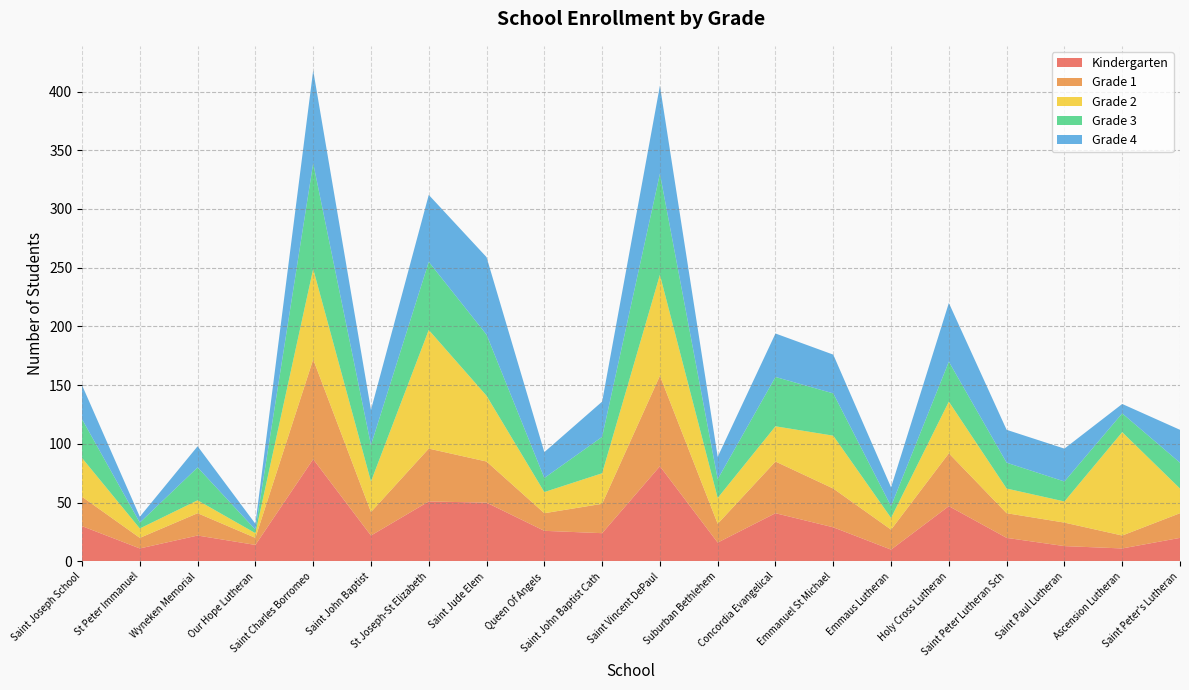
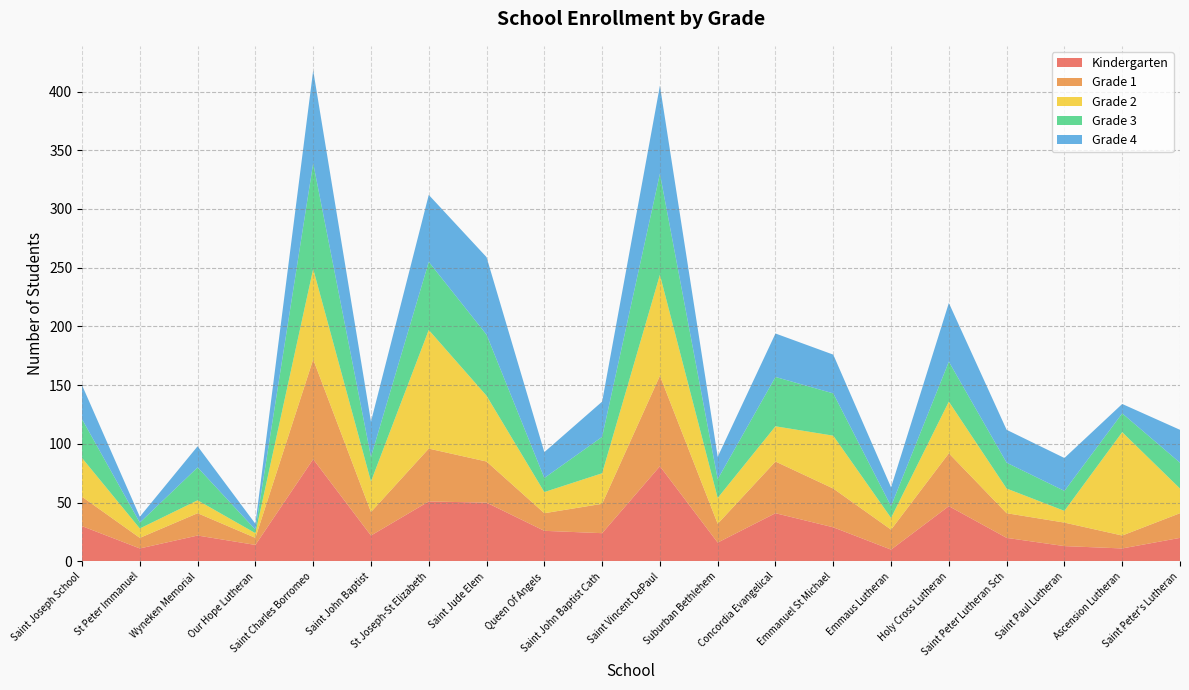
Grade 3, Saint John Baptist: 31 -> 21
Grade 2, Saint Paul Lutheran: 18 -> 10
